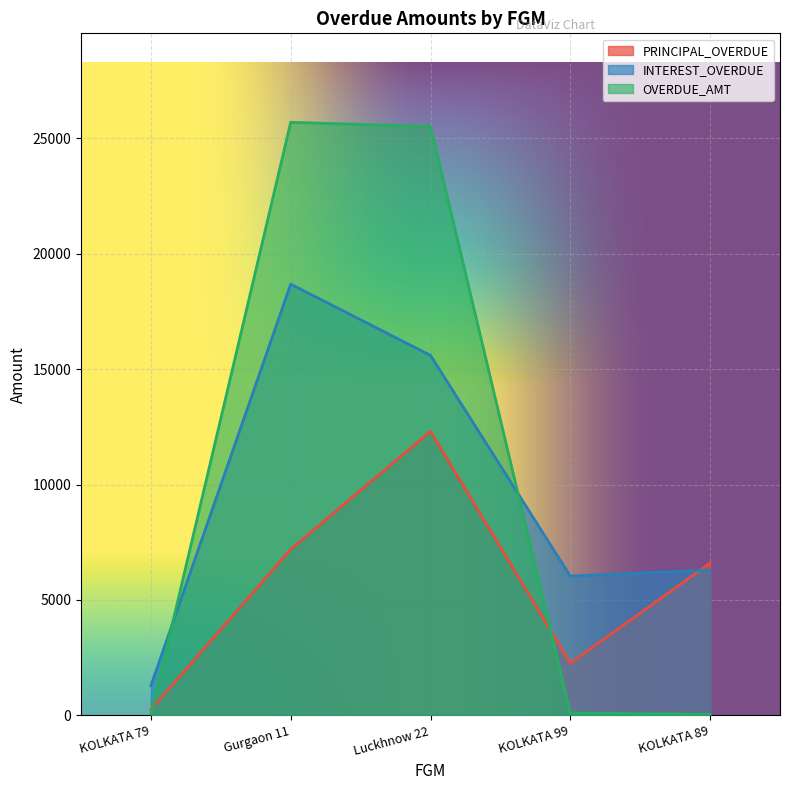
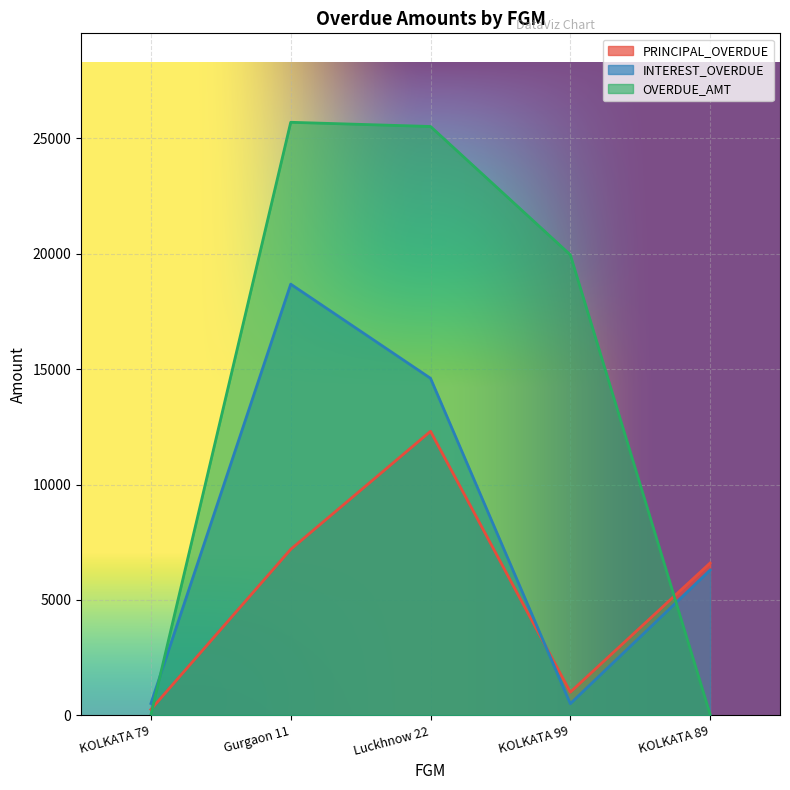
INTEREST_OVERDUE, KOLKATA 79: 1300 -> 500
INTEREST_OVERDUE, Luckhnow 22: 15600 -> 14600
PRINCIPAL_OVERDUE, KOLKATA 99: 2300 -> 1000
INTEREST_OVERDUE, KOLKATA 99: 6000 -> 500
OVERDUE_AMT, KOLKATA 99: 100 -> 20000
